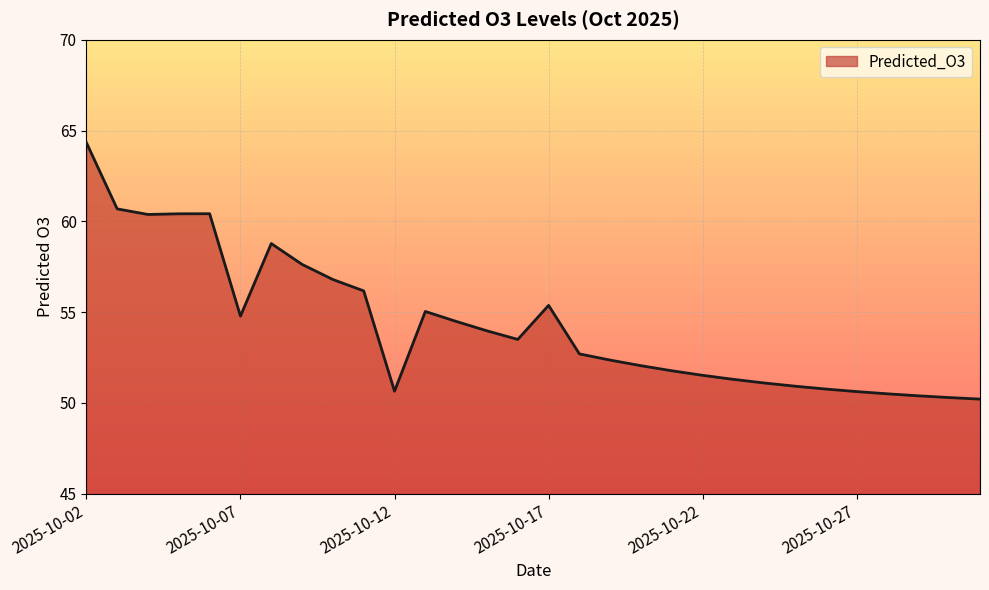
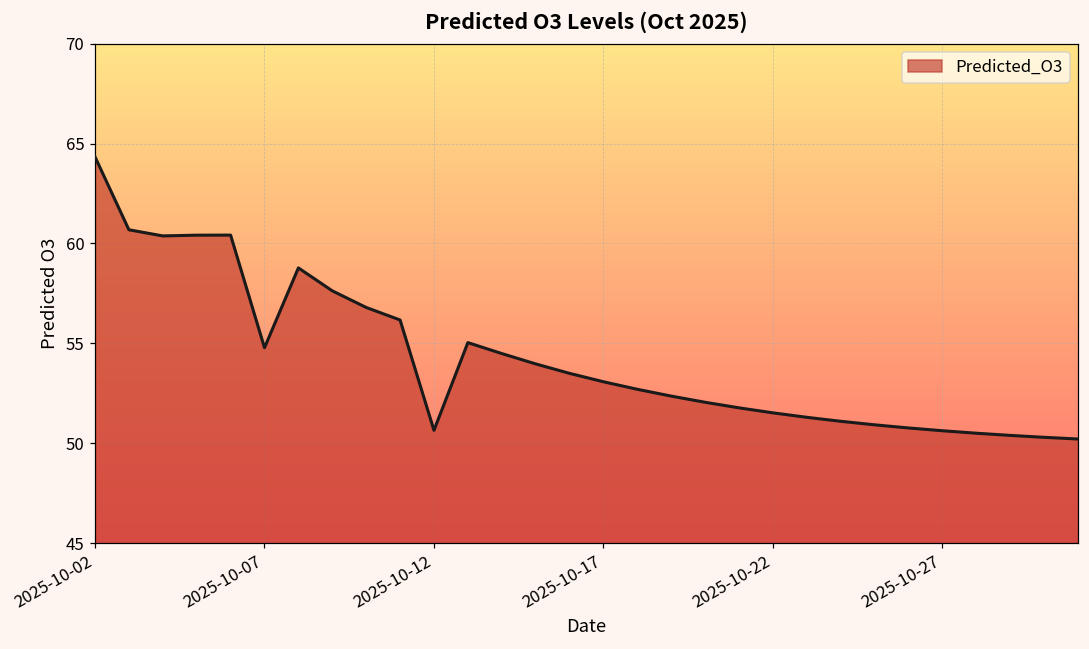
2025-10-17: 55.4 -> 53.1
